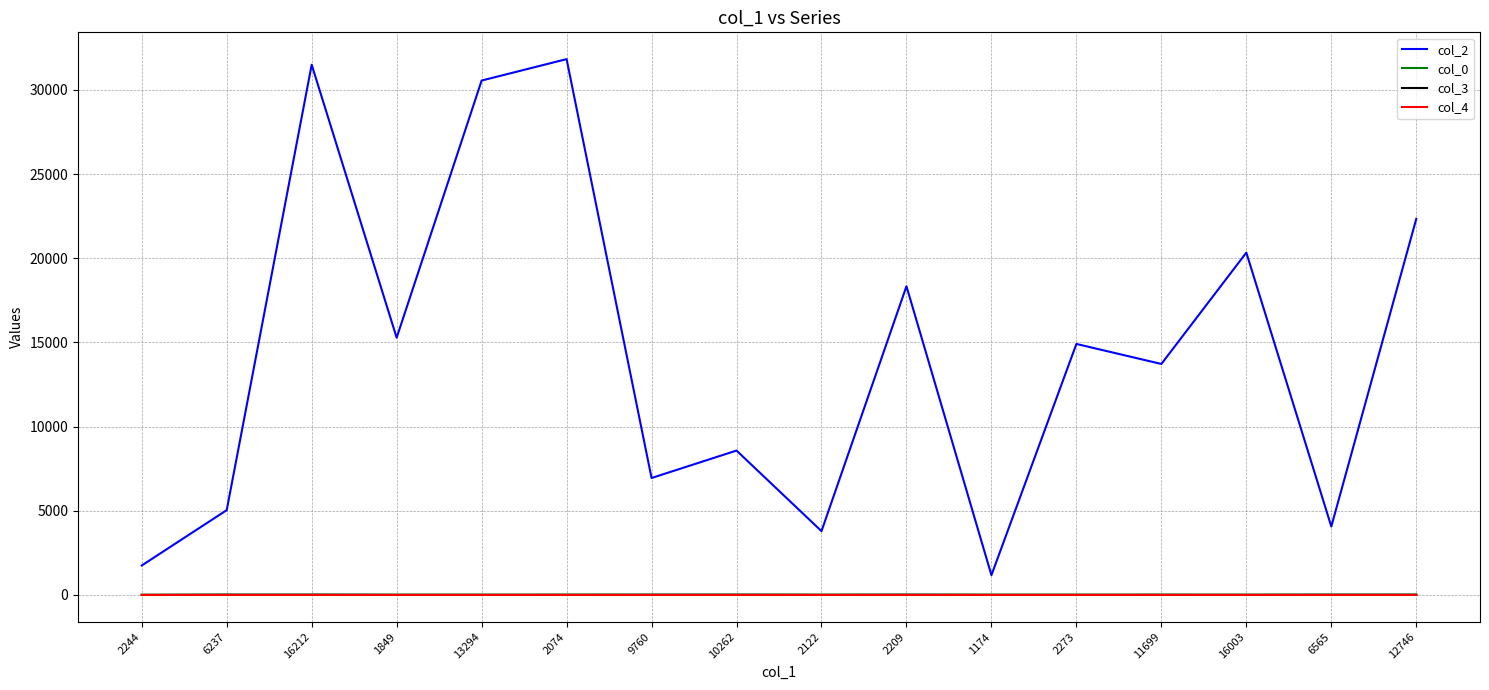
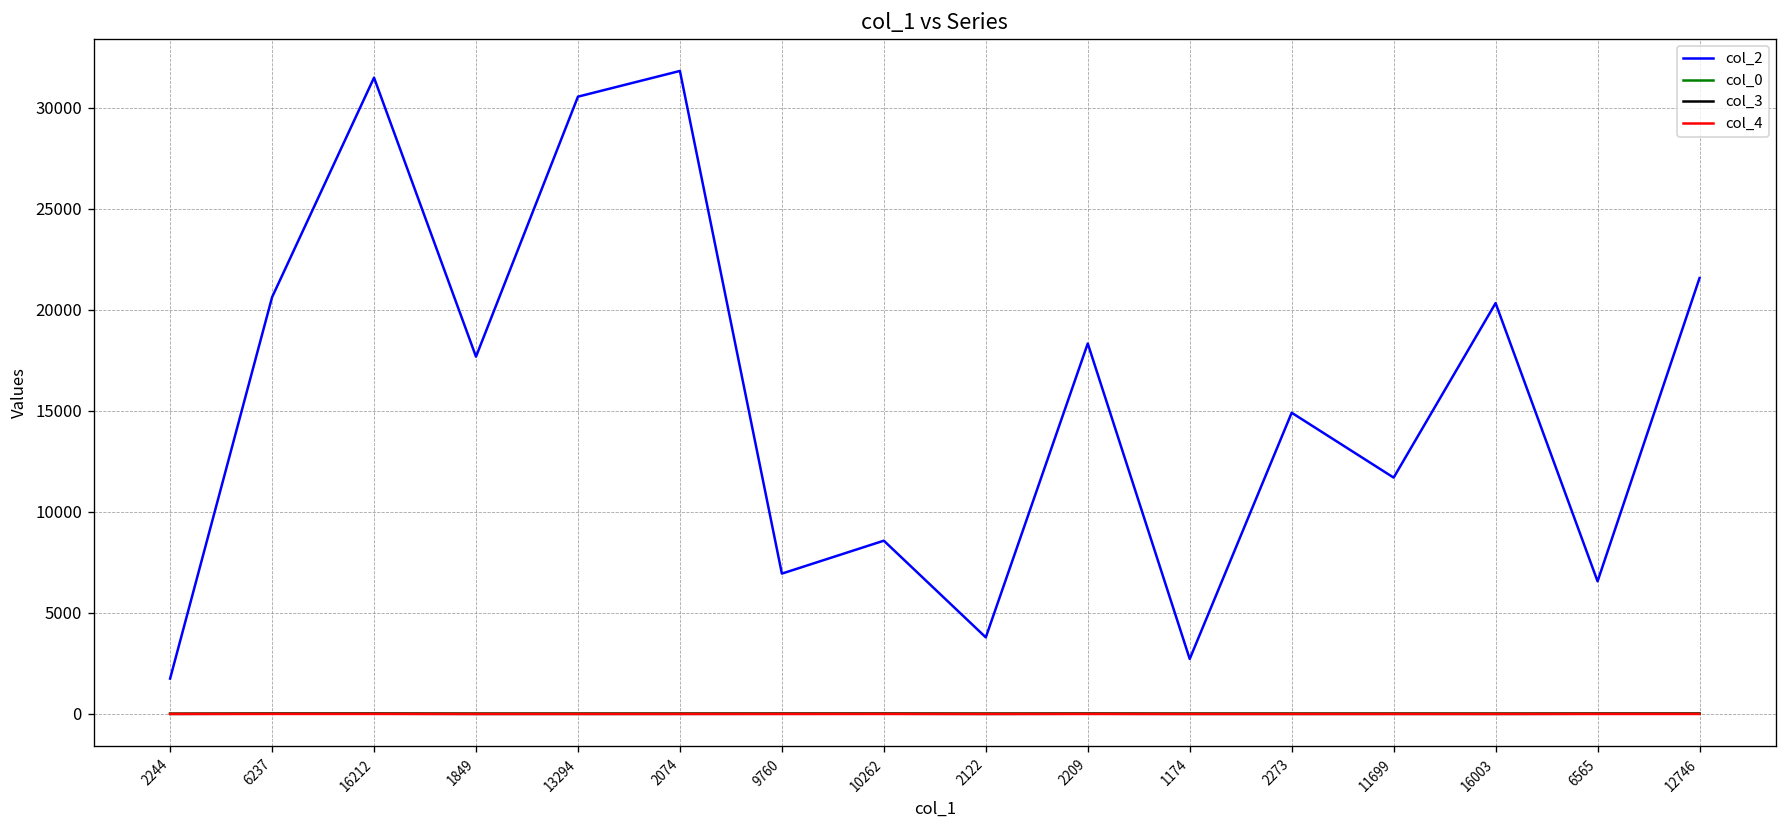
col_2, 6237: 5000 -> 20600
col_2, 1849: 15300 -> 17700
col_2, 1174: 1200 -> 2700
col_2, 11699: 13700 -> 11700
col_2, 6565: 4100 -> 6600
col_2, 12746: 22300 -> 21600
